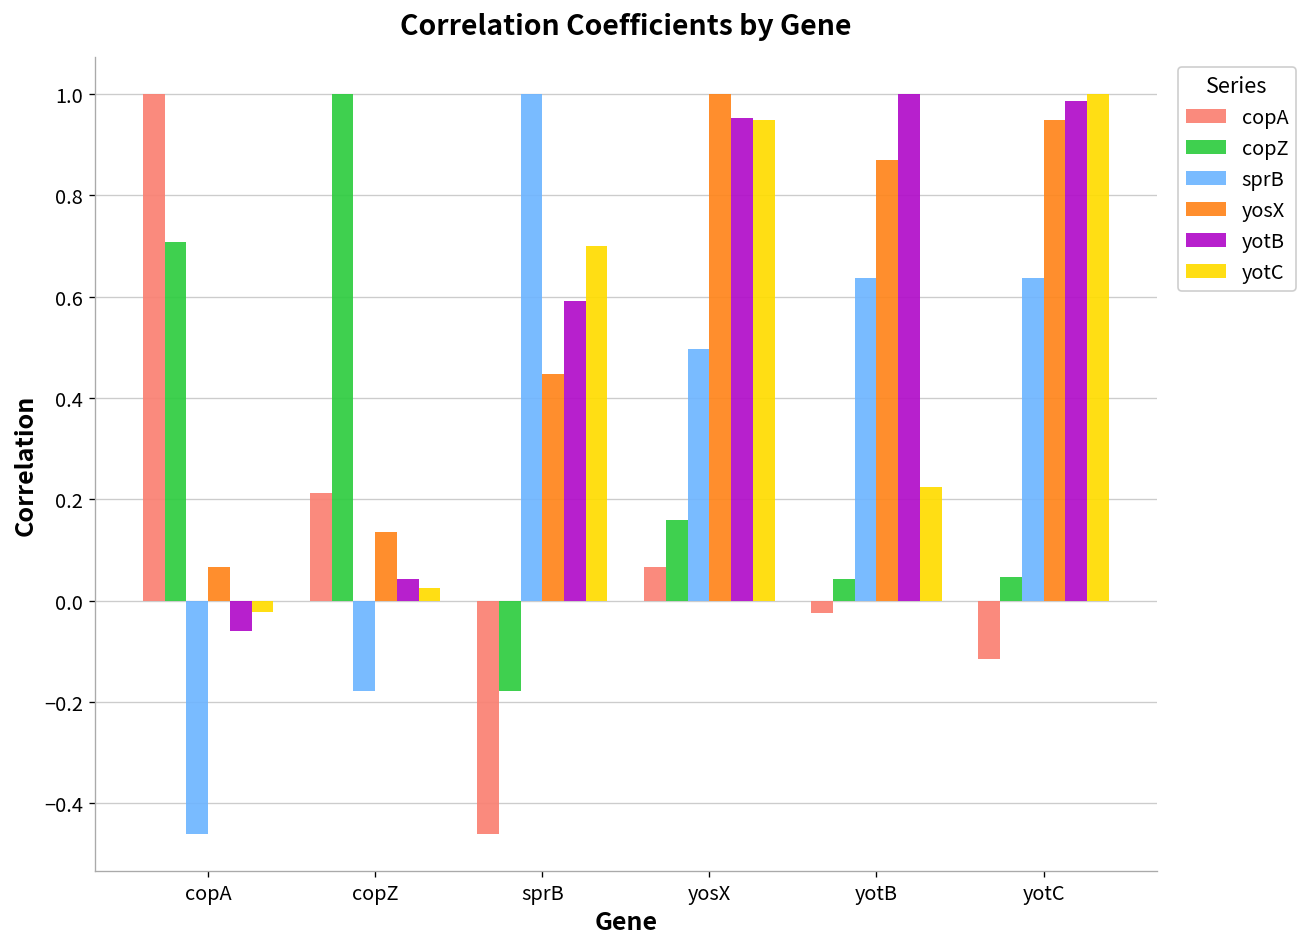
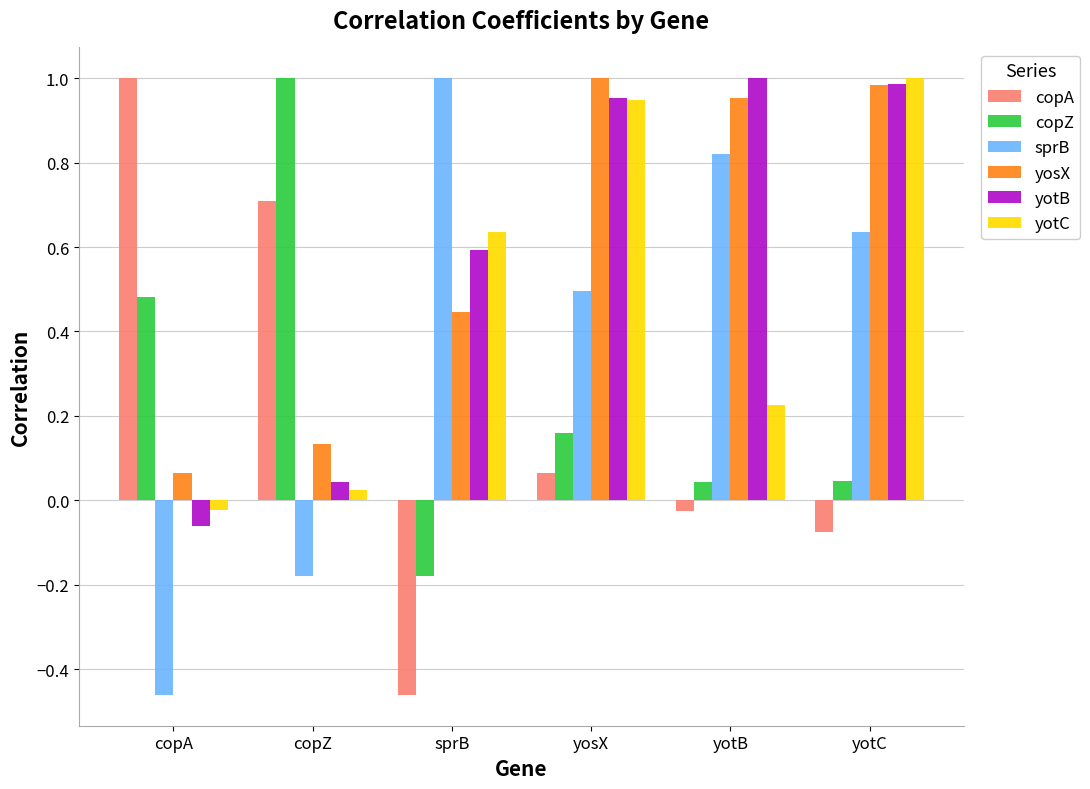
copZ, copA: 0.71 -> 0.48
copA, copZ: 0.21 -> 0.71
yotC, sprB: 0.70 -> 0.64
sprB, yotB: 0.64 -> 0.82
yosX, yotB: 0.87 -> 0.95
copA, yotC: -0.12 -> -0.08
yosX, yotC: 0.95 -> 0.99
